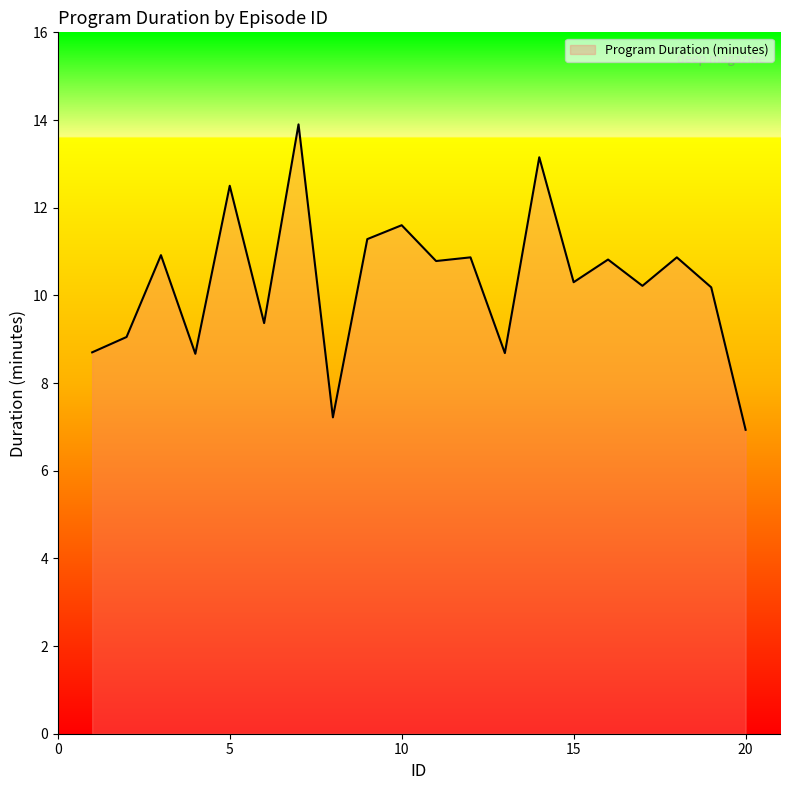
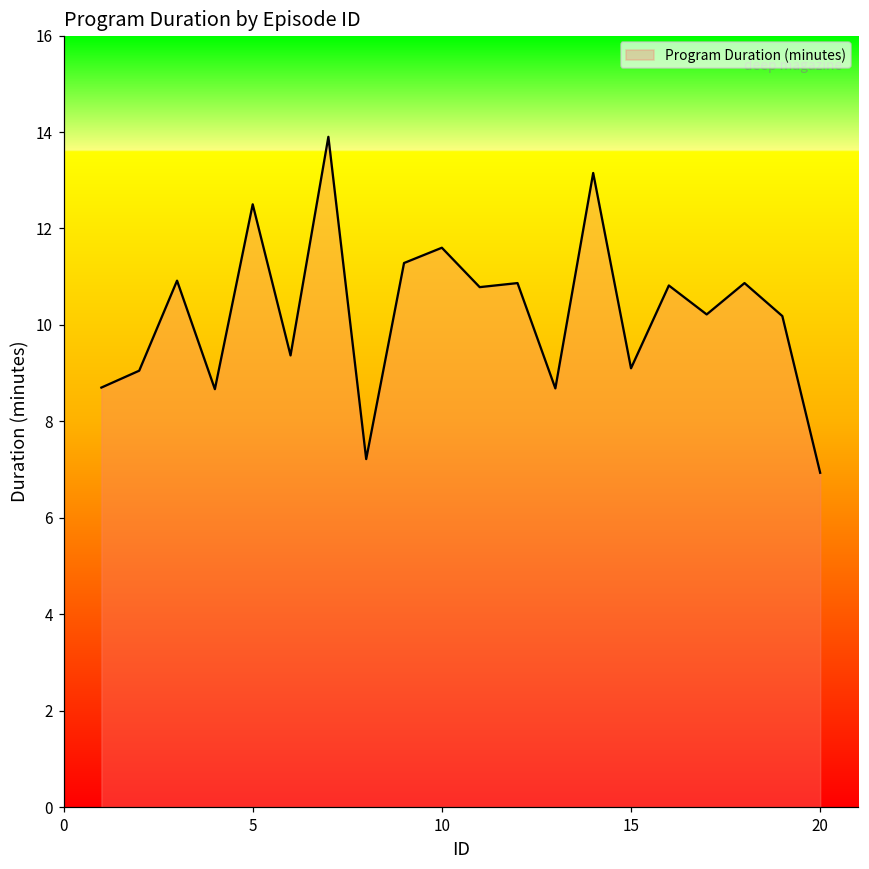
15: 10.3 -> 9.1
